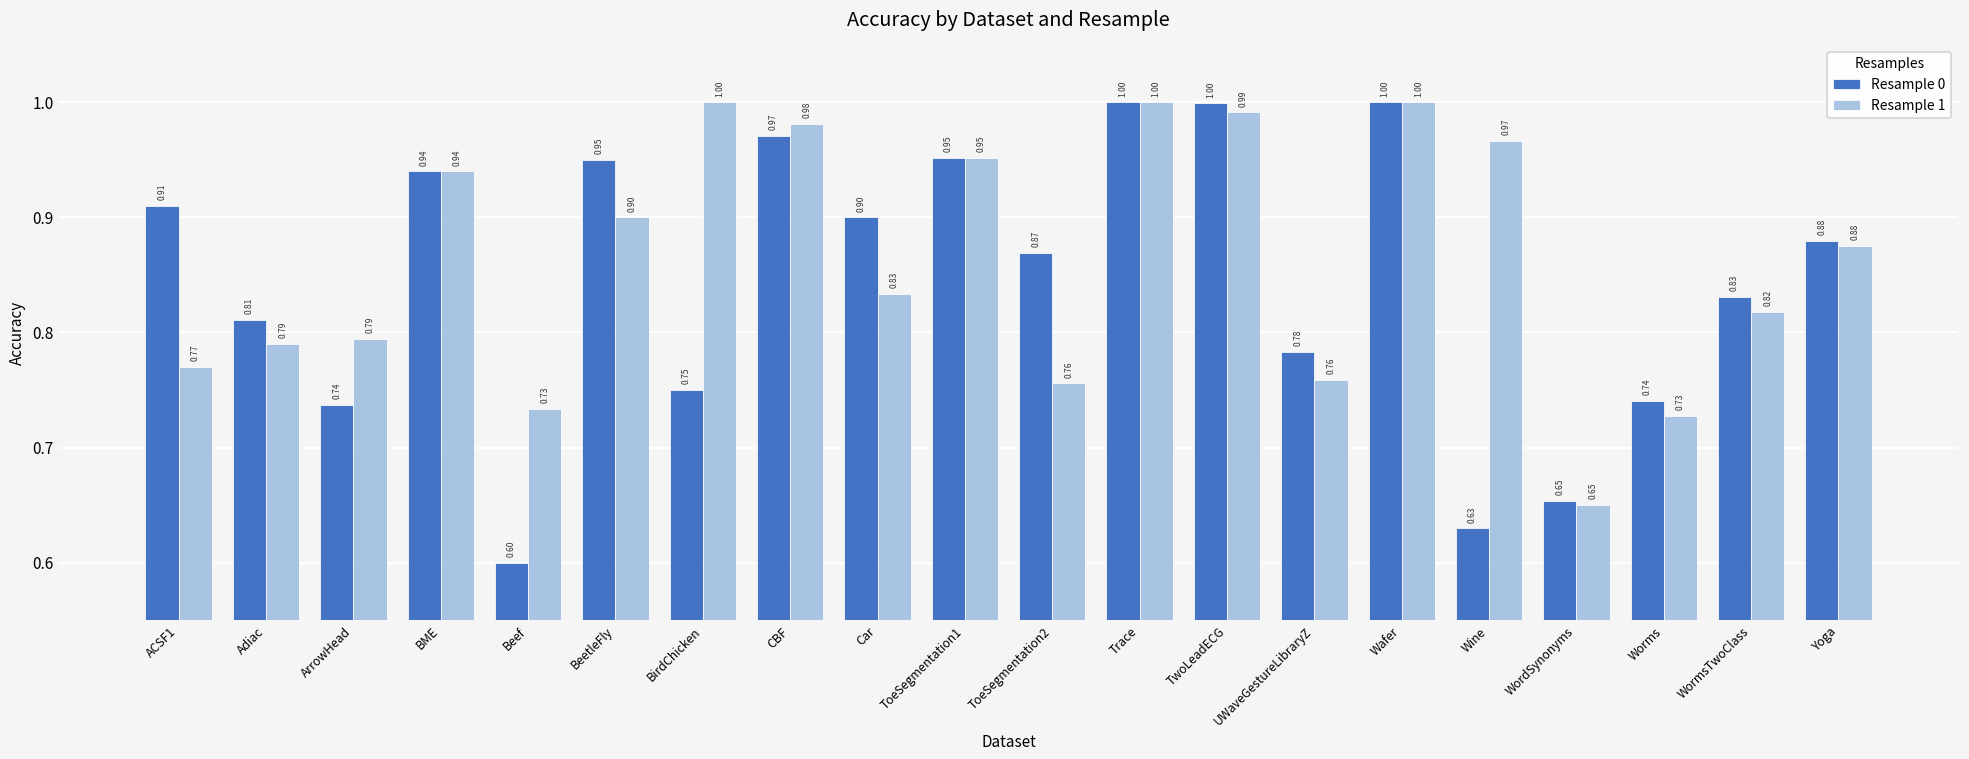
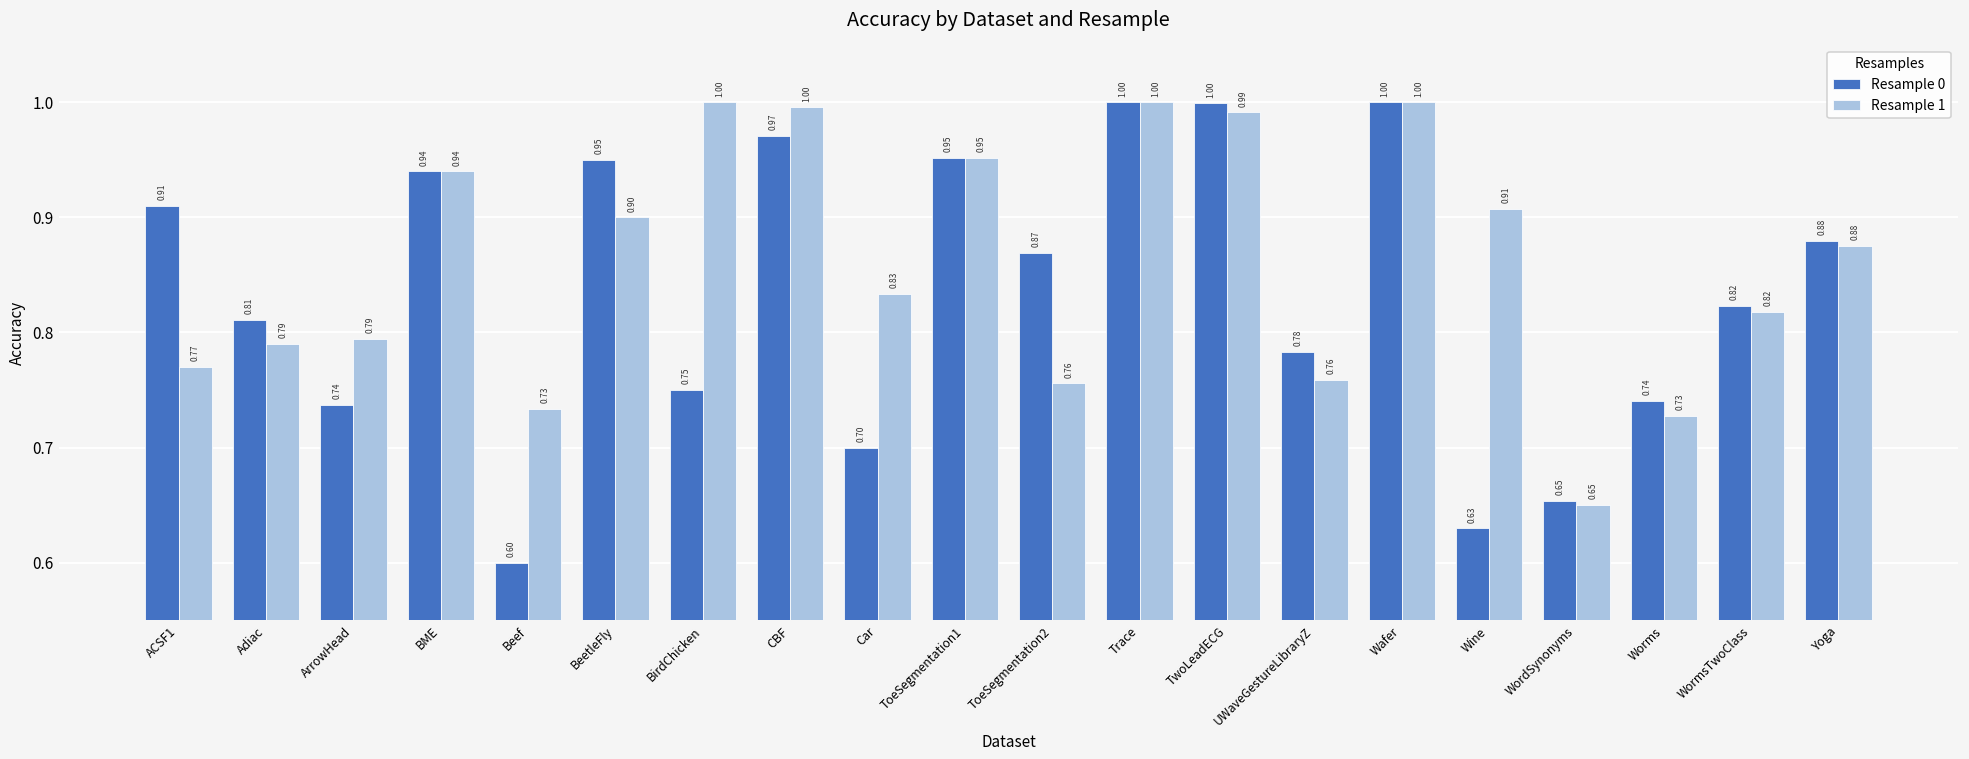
Resample 1, CBF: 0.98 -> 1.00
Resample 0, Car: 0.90 -> 0.70
Resample 1, Wine: 0.97 -> 0.91
Resample 0, WormsTwoClass: 0.83 -> 0.82
